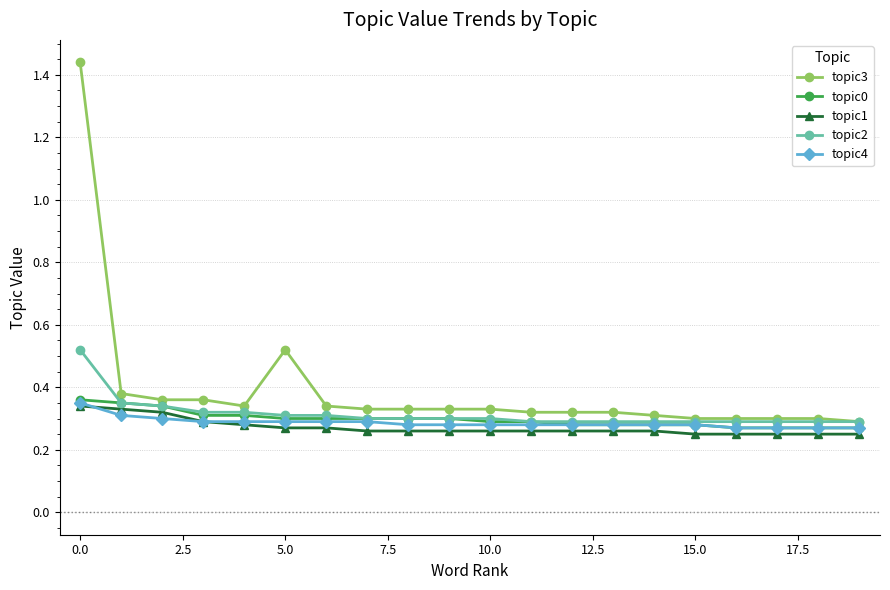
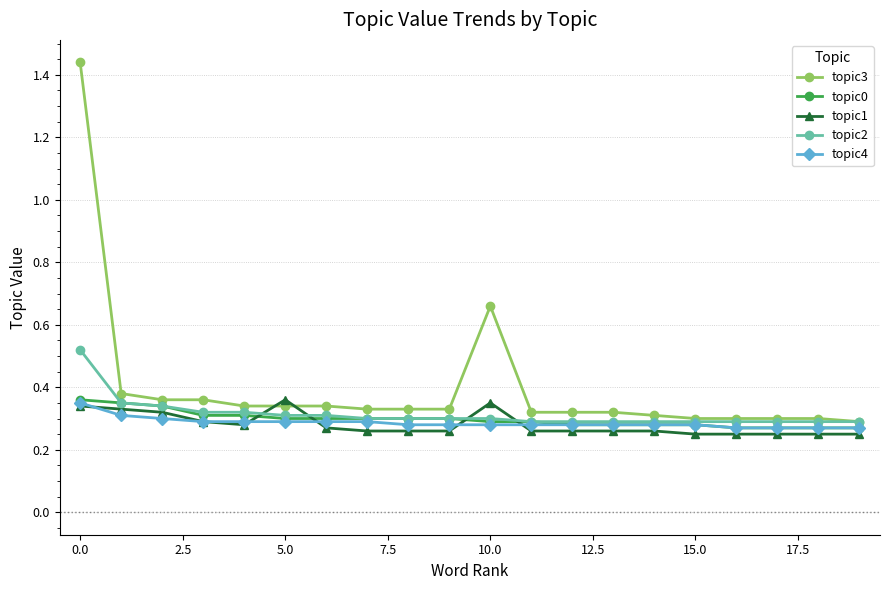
topic3, 5.0: 0.52 -> 0.34
topic1, 5.0: 0.27 -> 0.36
topic3, 10.0: 0.33 -> 0.66
topic1, 10.0: 0.26 -> 0.35
